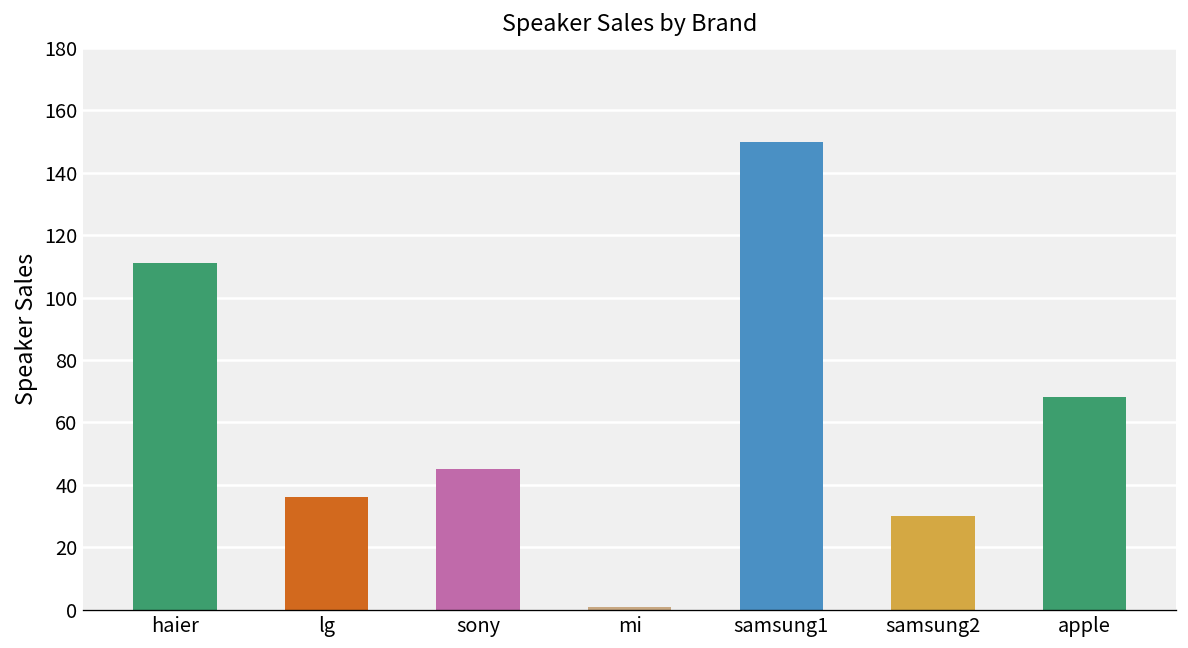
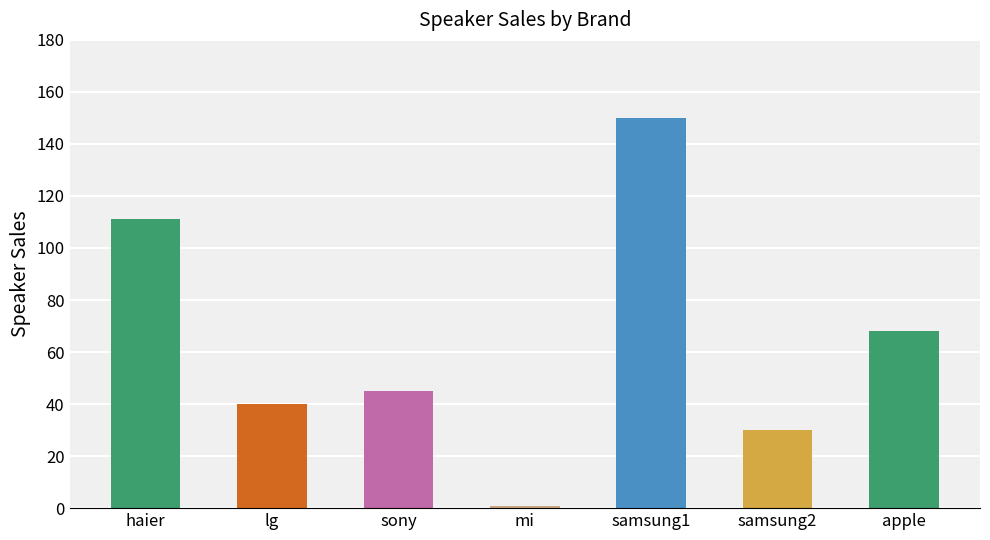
lg: 36 -> 40
